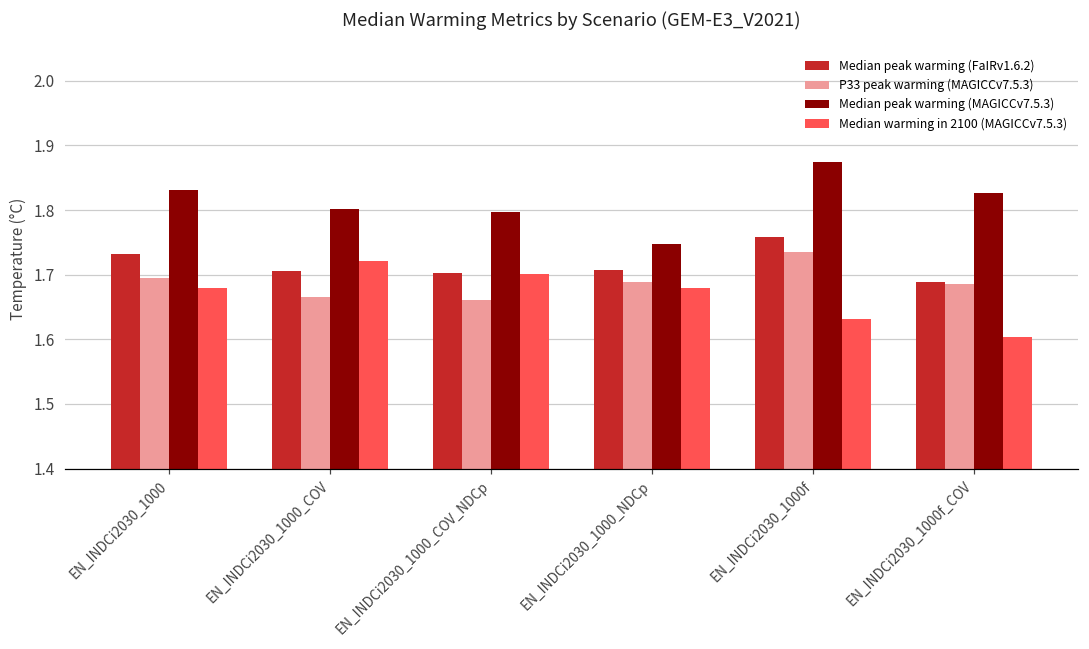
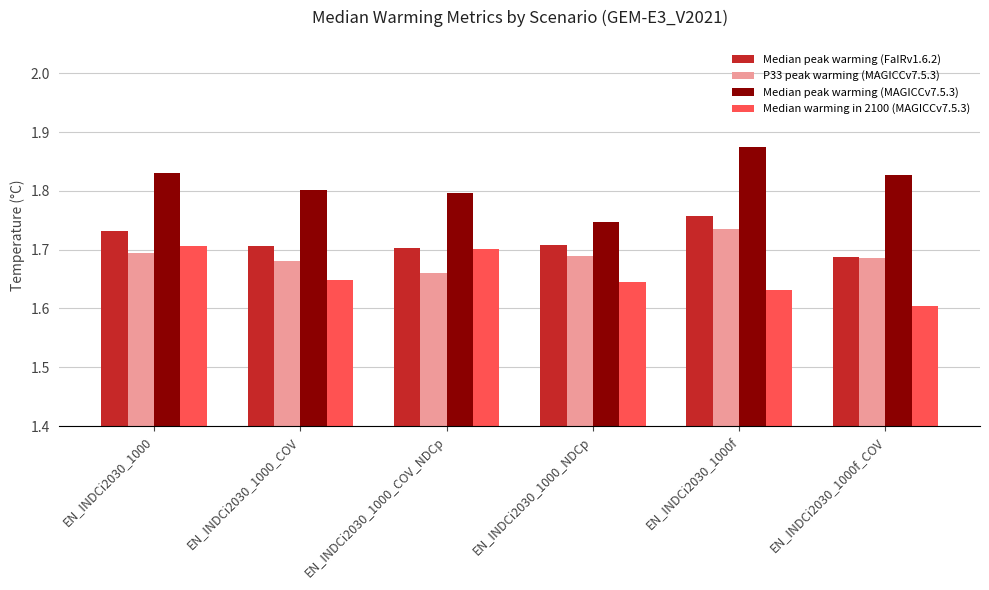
Median warming in 2100 (MAGICCv7.5.3), EN_INDCi2030_1000: 1.68 -> 1.71
P33 peak warming (MAGICCv7.5.3), EN_INDCi2030_1000_COV: 1.67 -> 1.68
Median warming in 2100 (MAGICCv7.5.3), EN_INDCi2030_1000_COV: 1.72 -> 1.65
Median warming in 2100 (MAGICCv7.5.3), EN_INDCi2030_1000_NDCp: 1.68 -> 1.64
